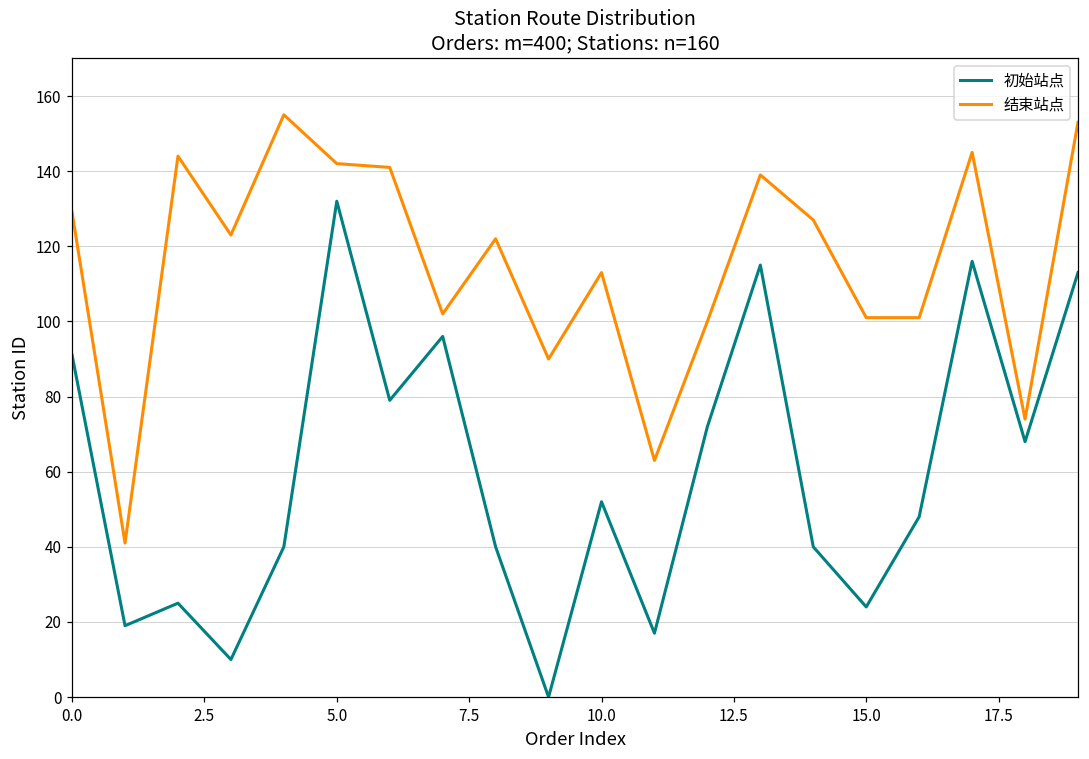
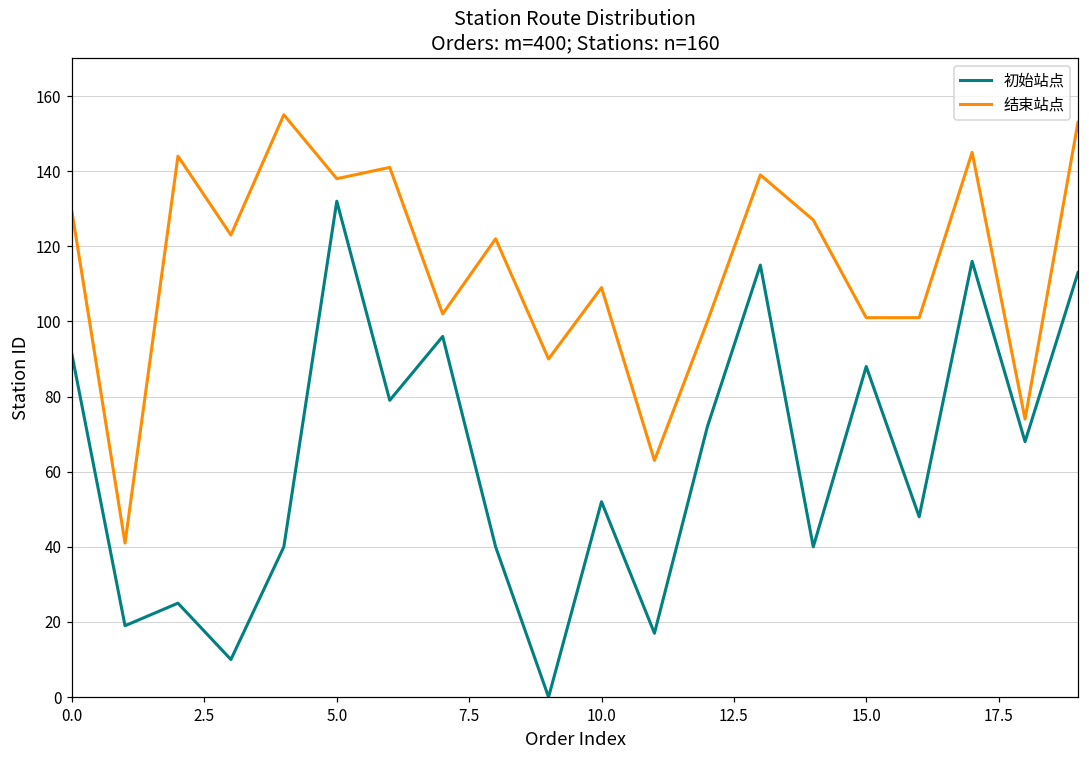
结束站点, 5.0: 142 -> 138
结束站点, 10.0: 113 -> 109
初始站点, 15.0: 24 -> 88
